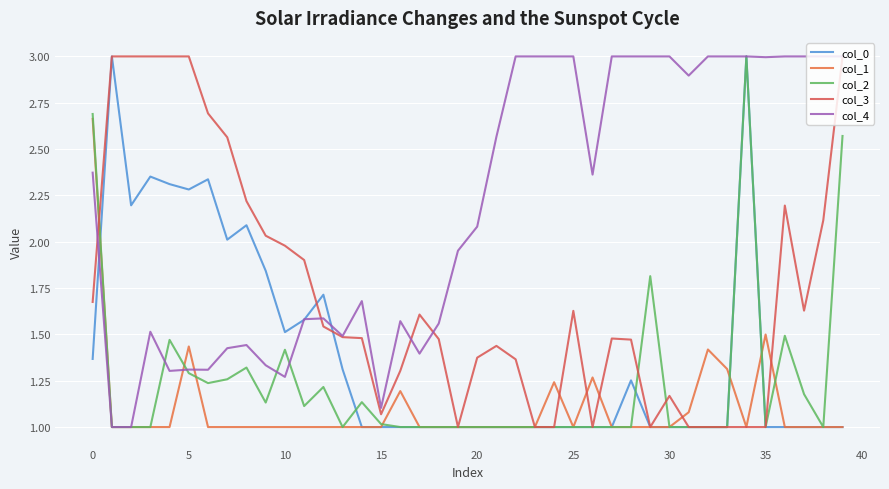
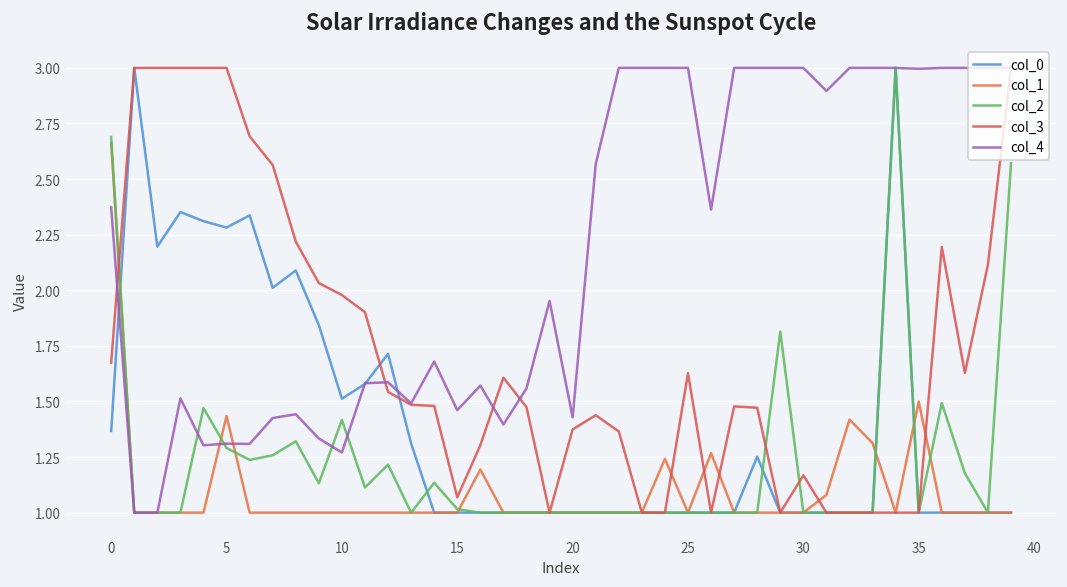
col_4, 15: 1.10 -> 1.46
col_4, 20: 2.08 -> 1.43
